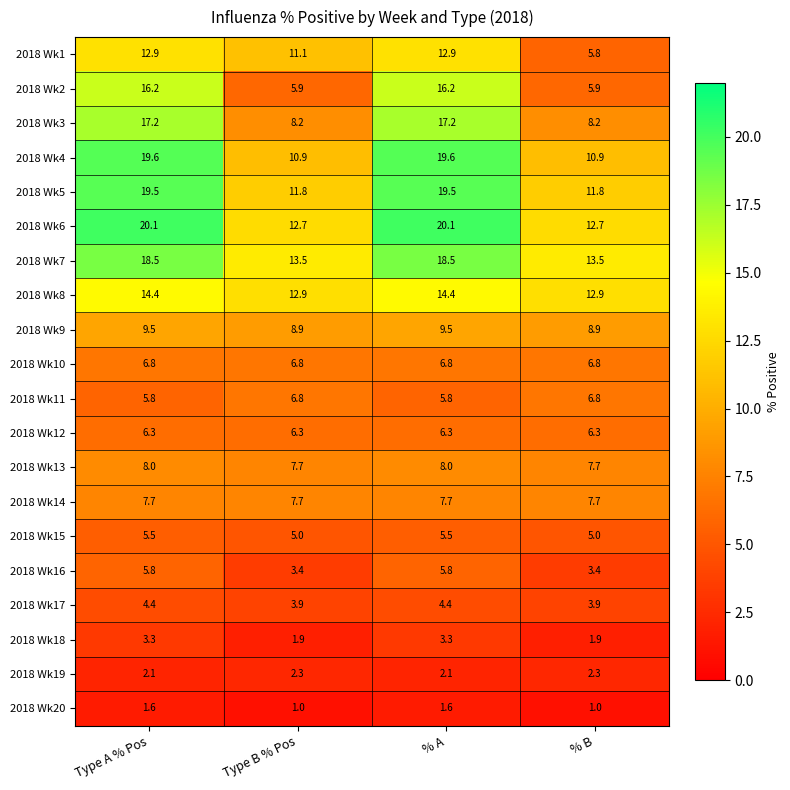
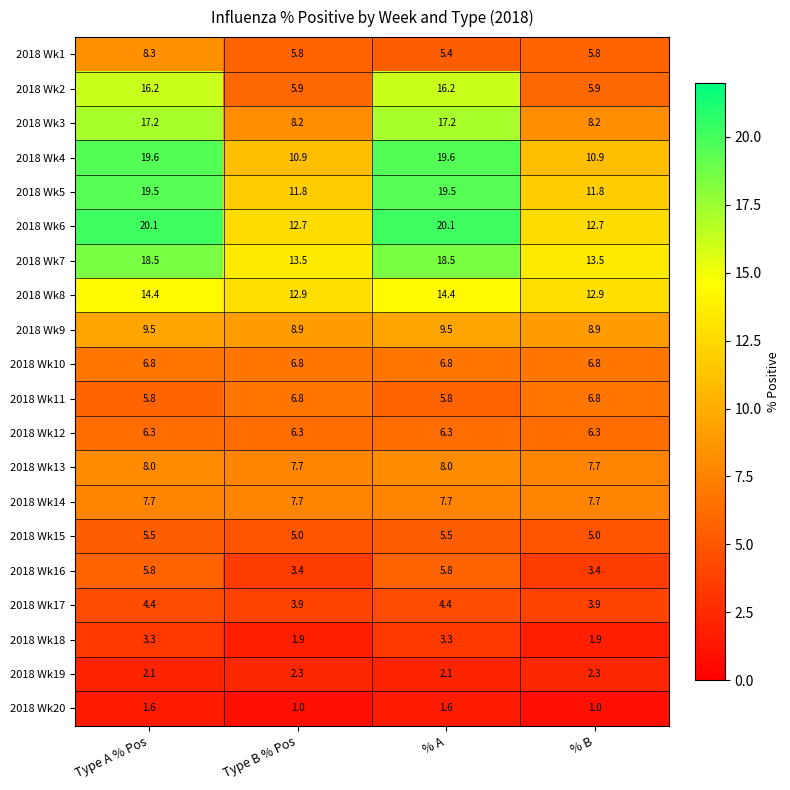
2018 Wk1, Type A % Pos: 12.9 -> 8.3
2018 Wk1, Type B % Pos: 11.1 -> 5.8
2018 Wk1, % A: 12.9 -> 5.4
